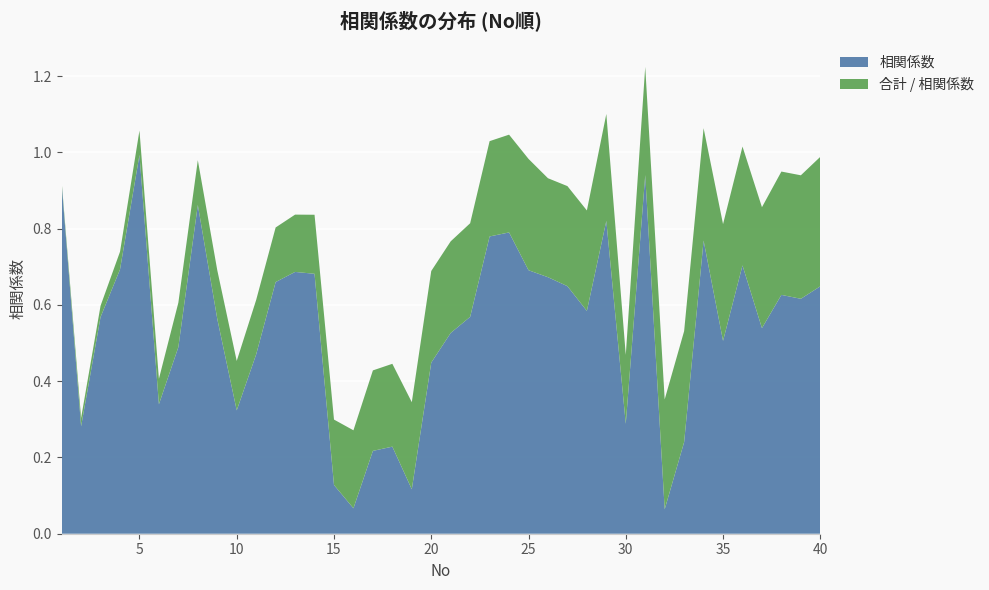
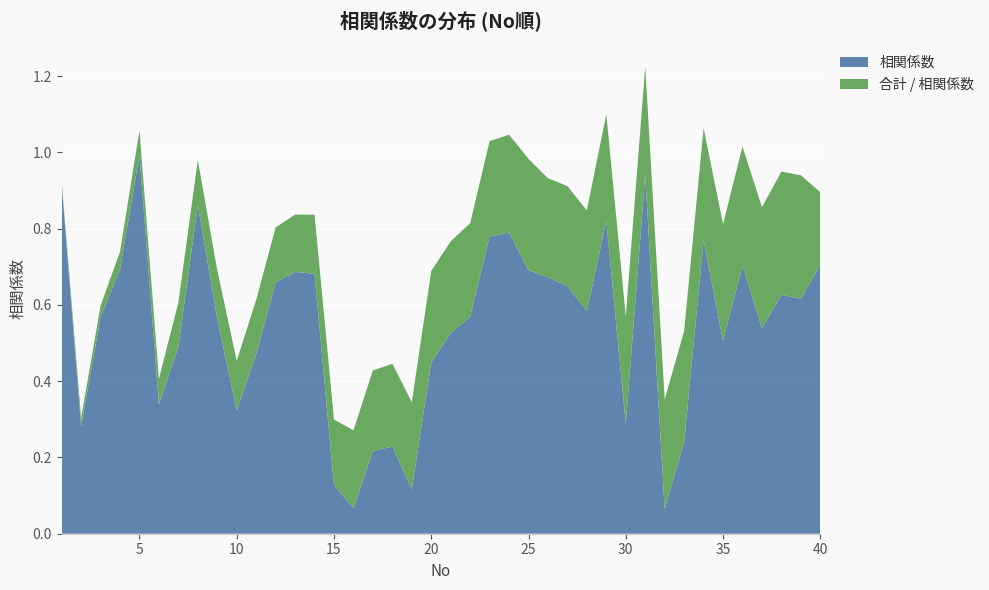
合計 / 相関係数, 30: 0.18 -> 0.28
相関係数, 40: 0.65 -> 0.71
合計 / 相関係数, 40: 0.34 -> 0.19
